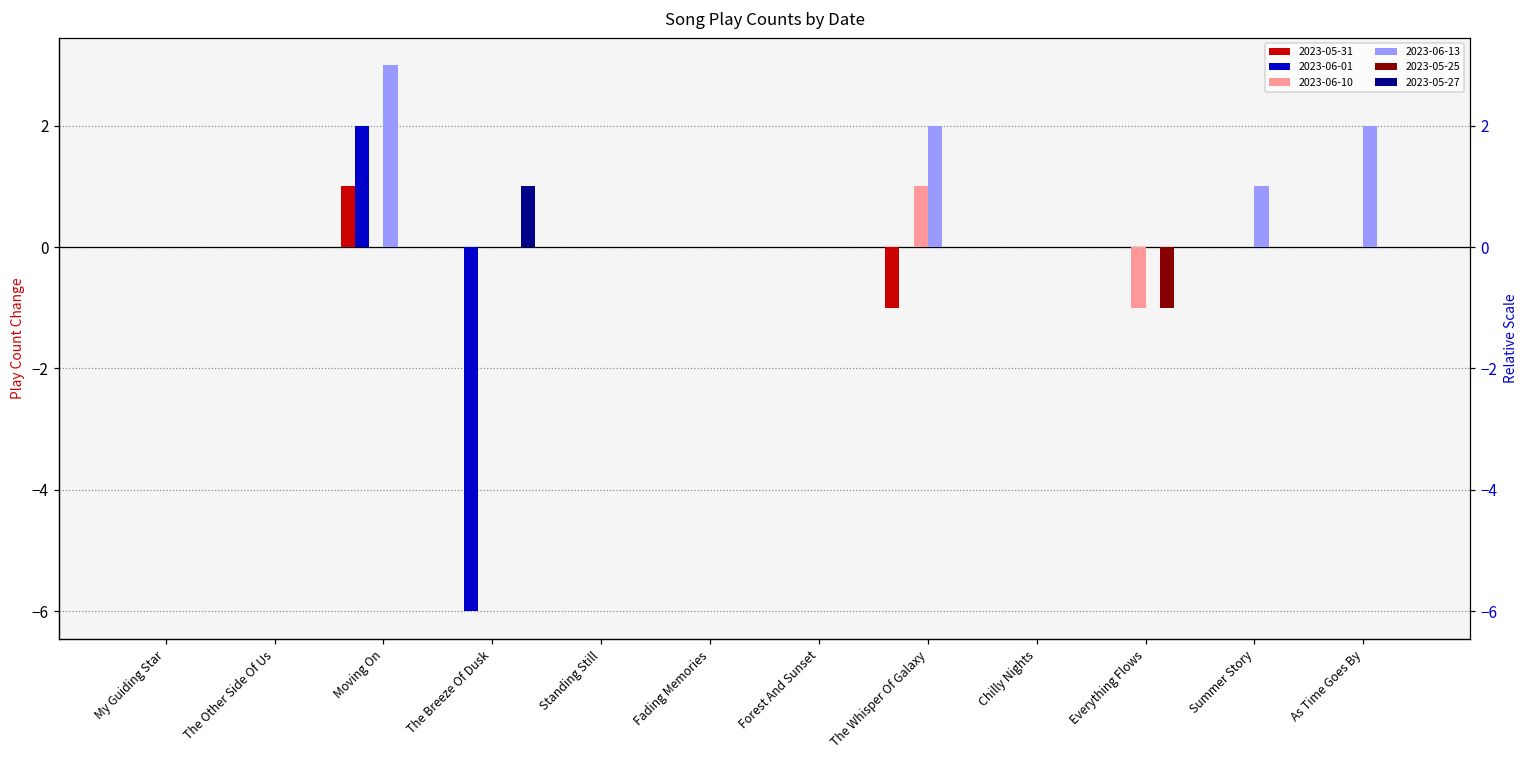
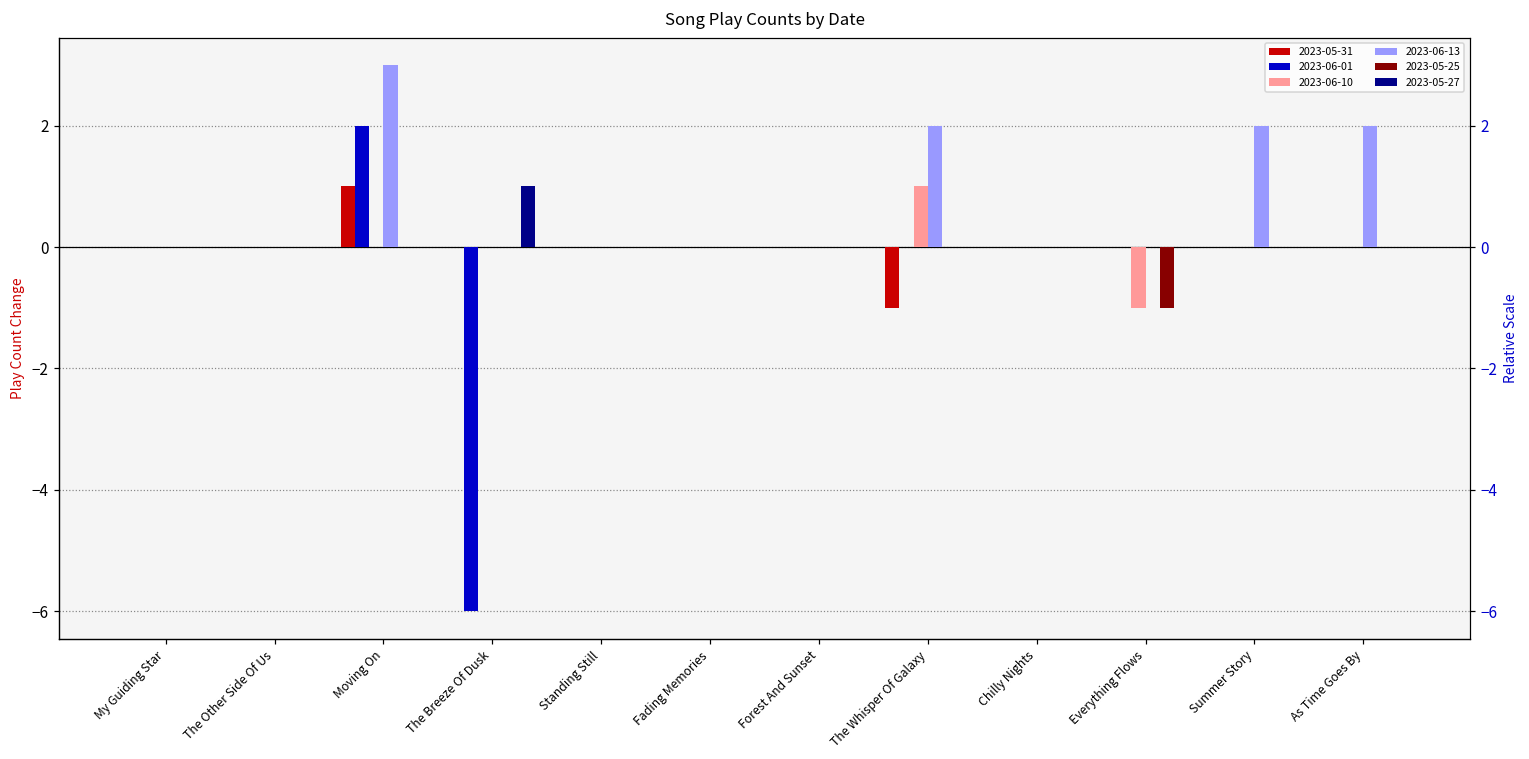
2023-06-13, Summer Story: 1 -> 2
